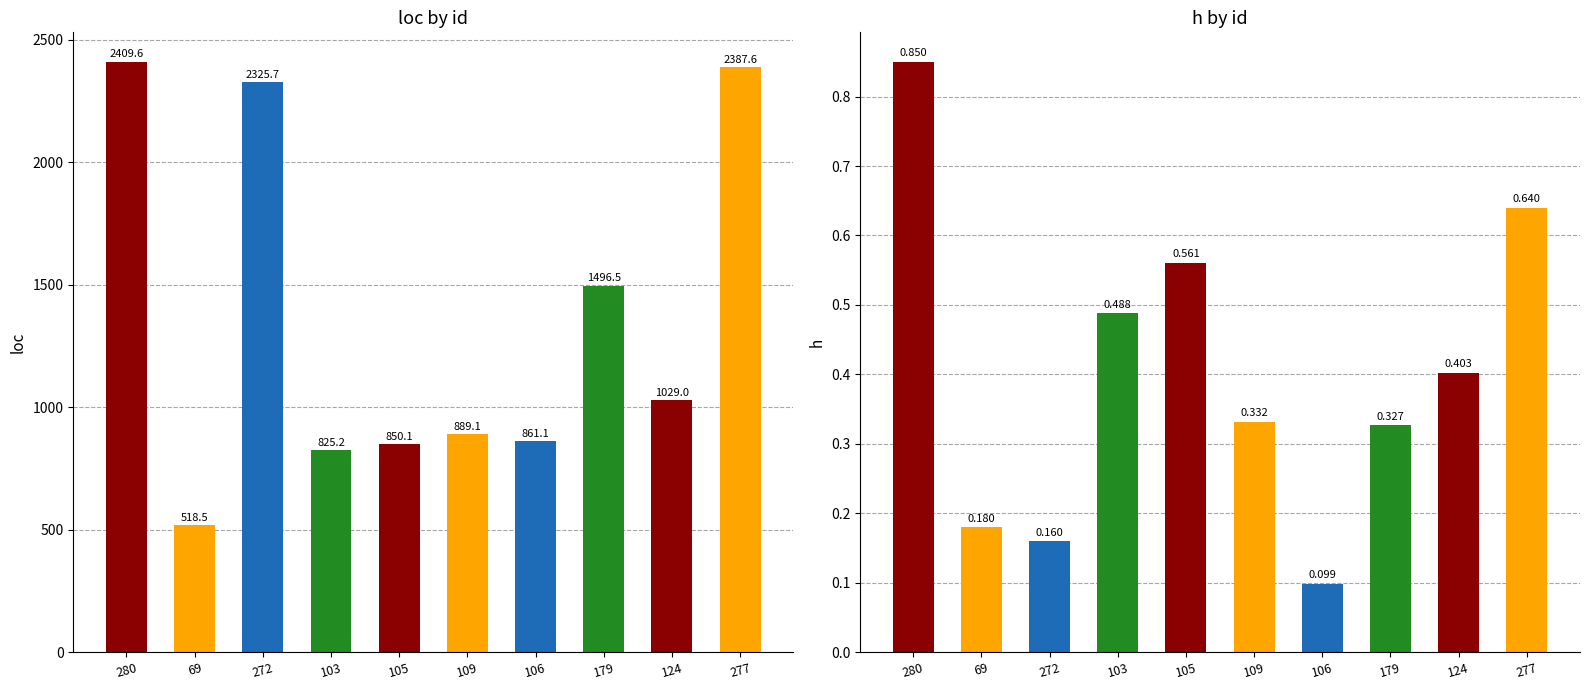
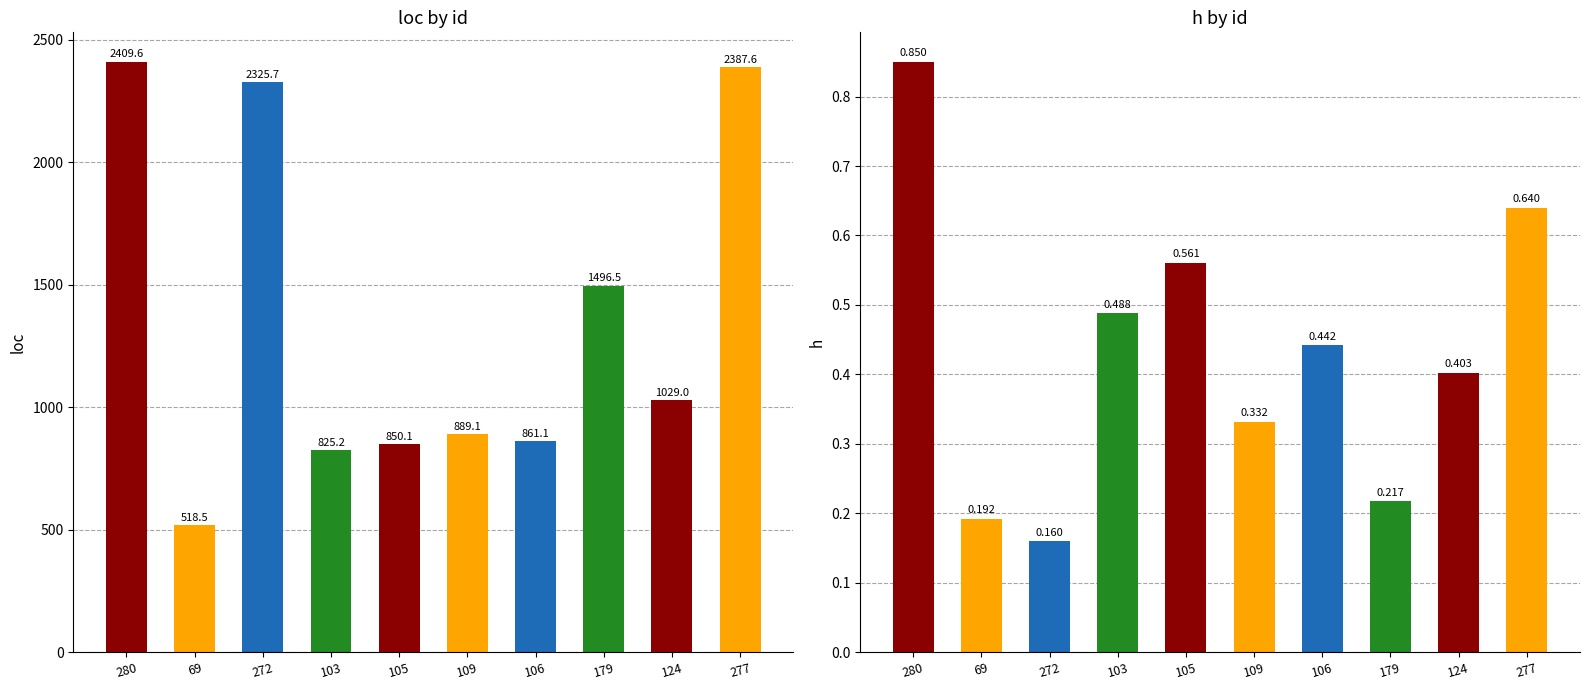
h by id, 69: 0.180 -> 0.192
h by id, 106: 0.099 -> 0.442
h by id, 179: 0.327 -> 0.217
